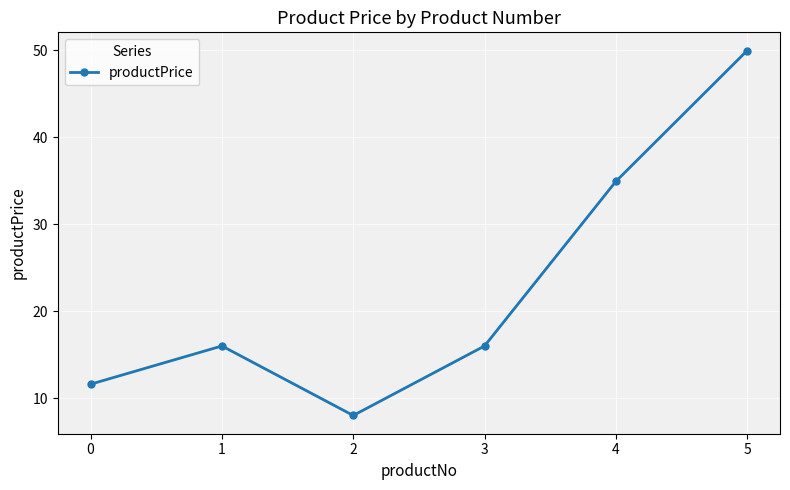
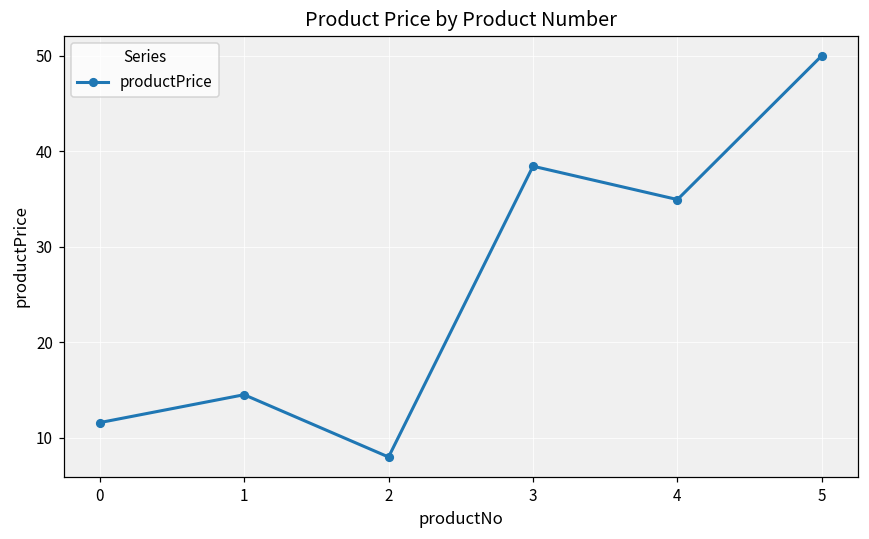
1: 16 -> 15
3: 16 -> 38
